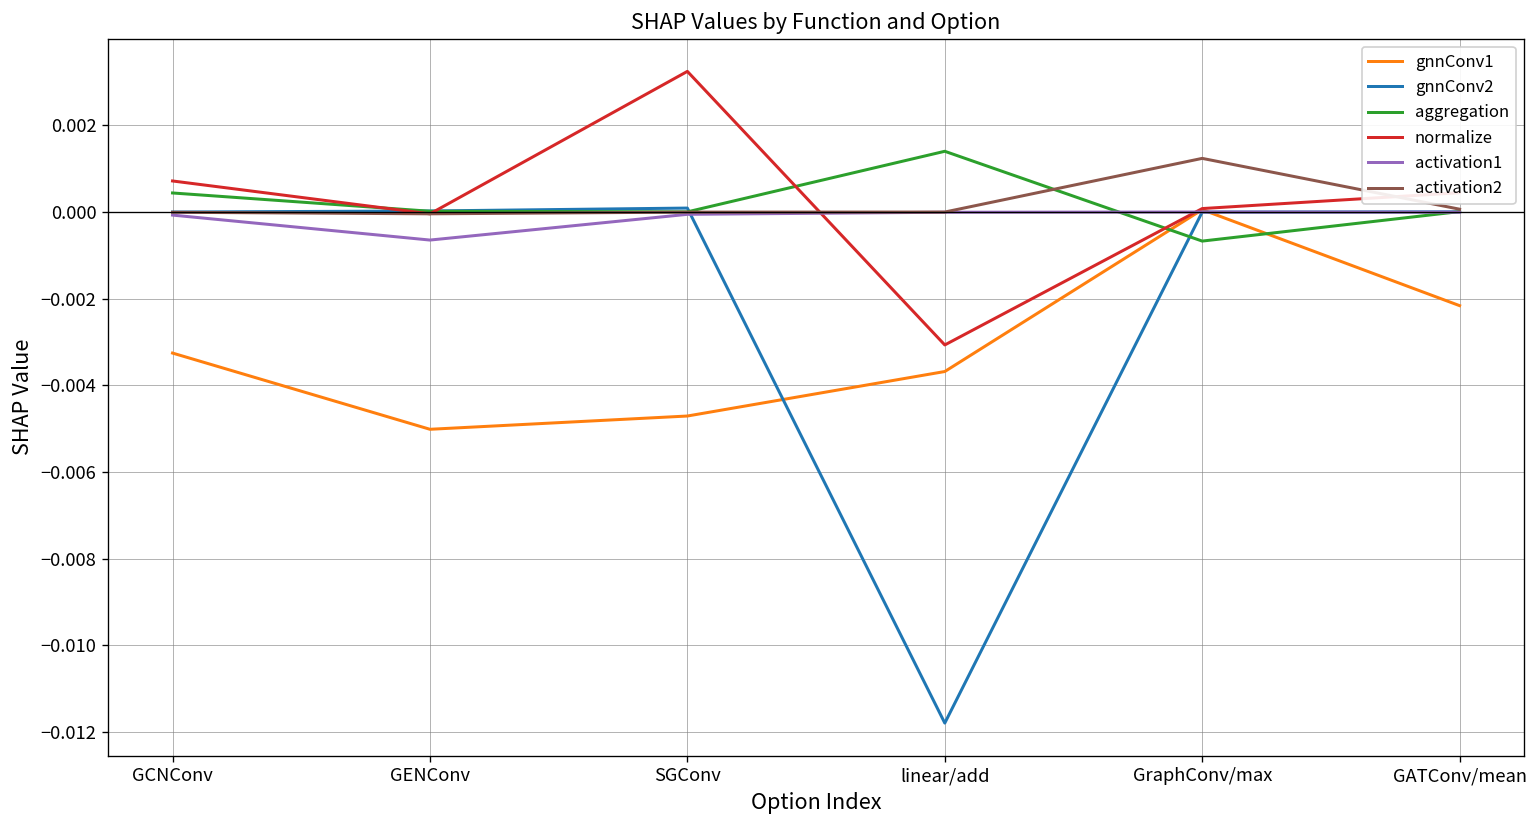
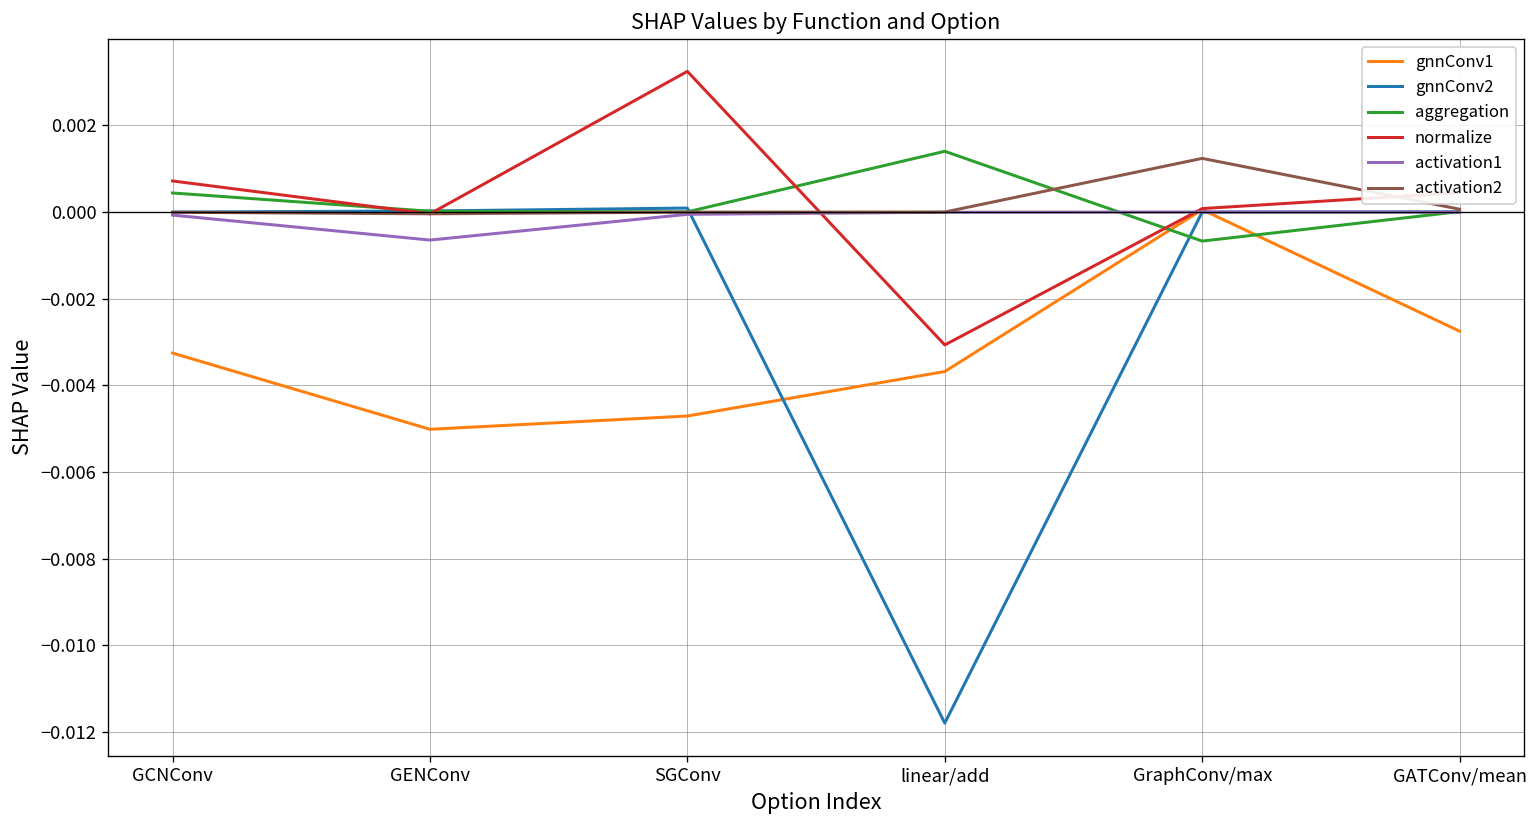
gnnConv1, GATConv/mean: -0.0022 -> -0.0027
